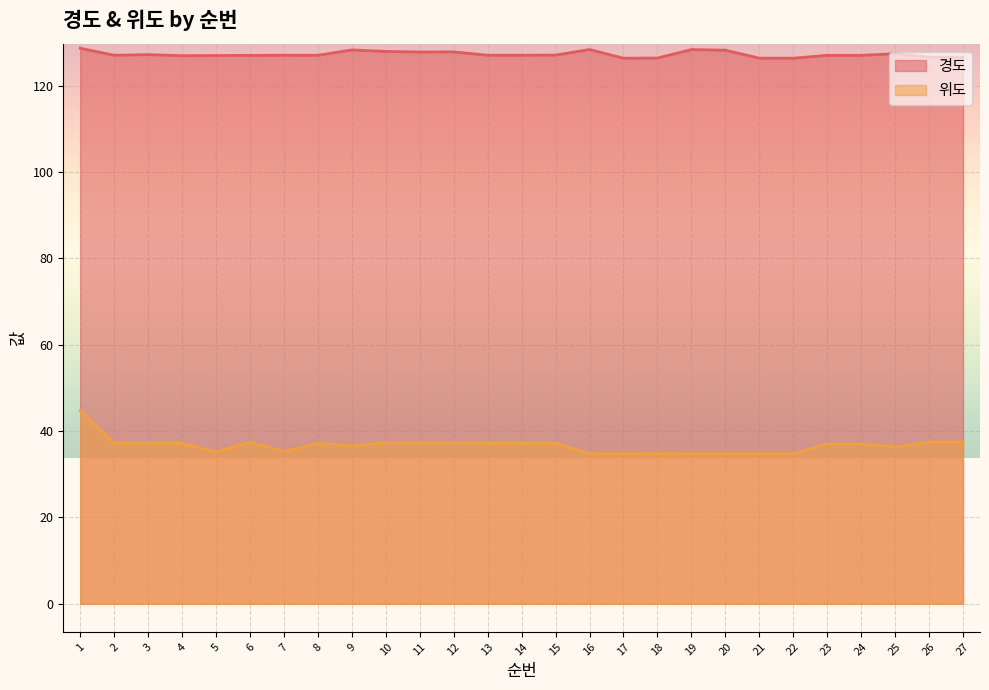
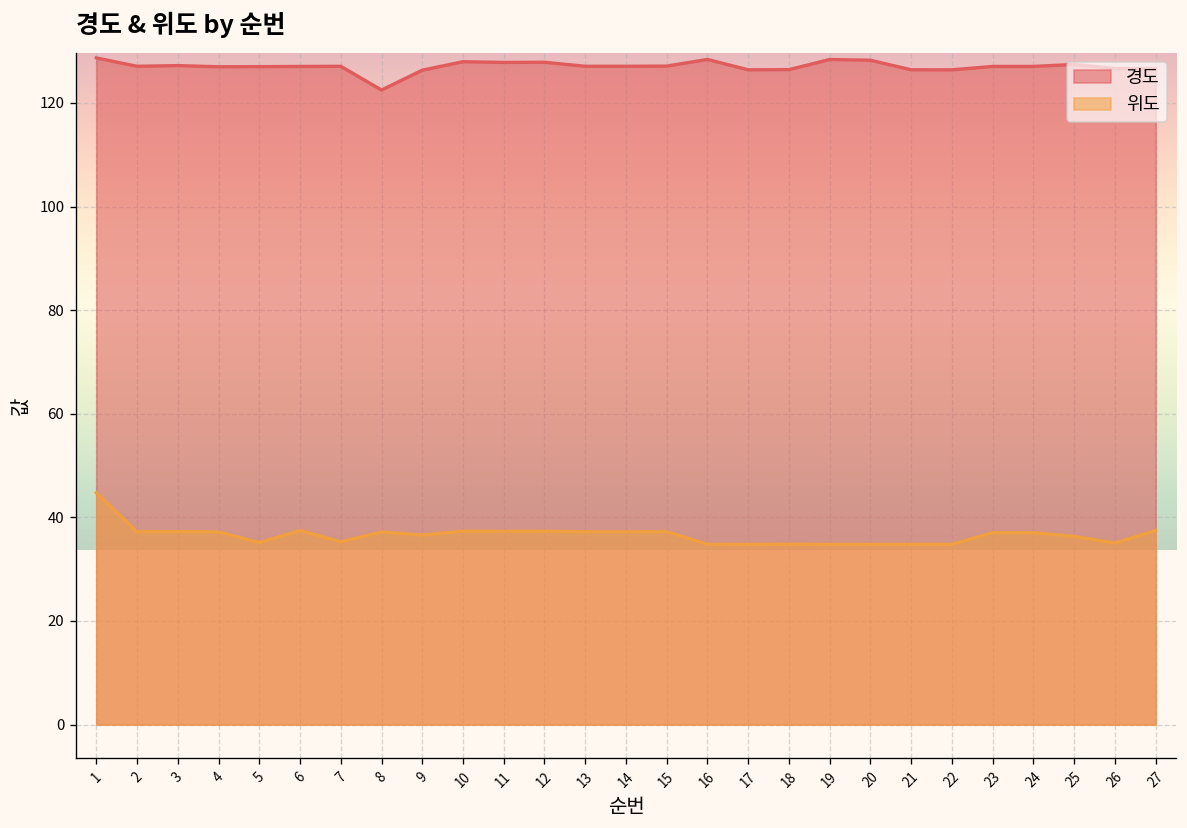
경도, 8: 127 -> 122
경도, 9: 128 -> 126
위도, 26: 37 -> 35
